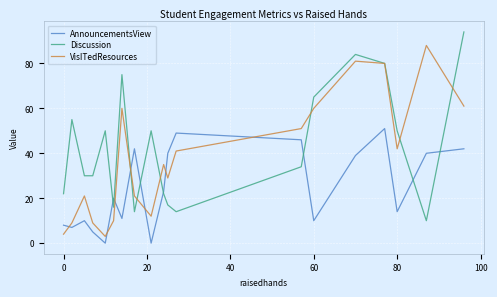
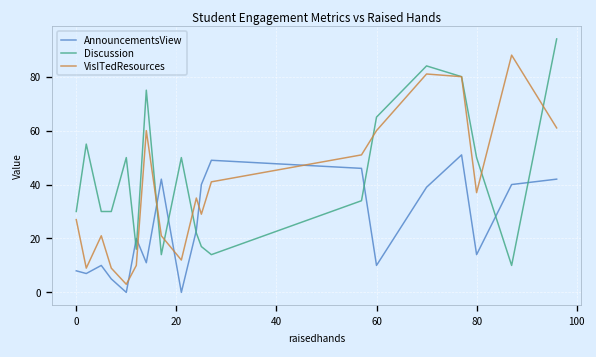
Discussion, 0: 22 -> 30
VisITedResources, 0: 4 -> 27
VisITedResources, 80: 42 -> 37
